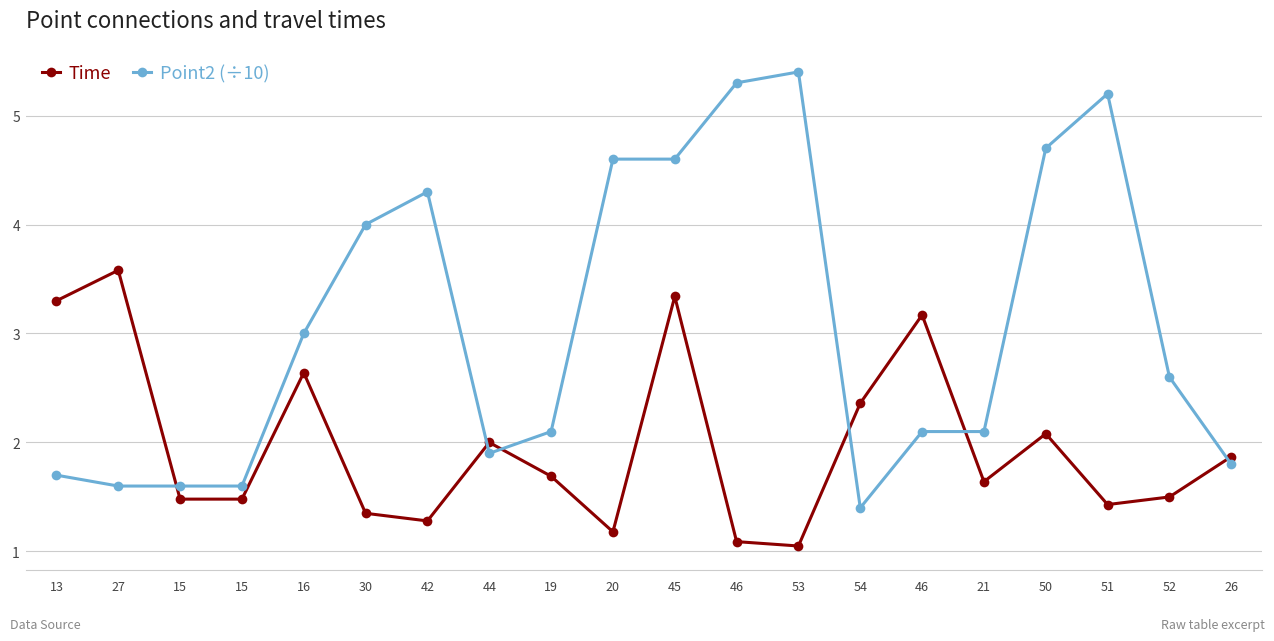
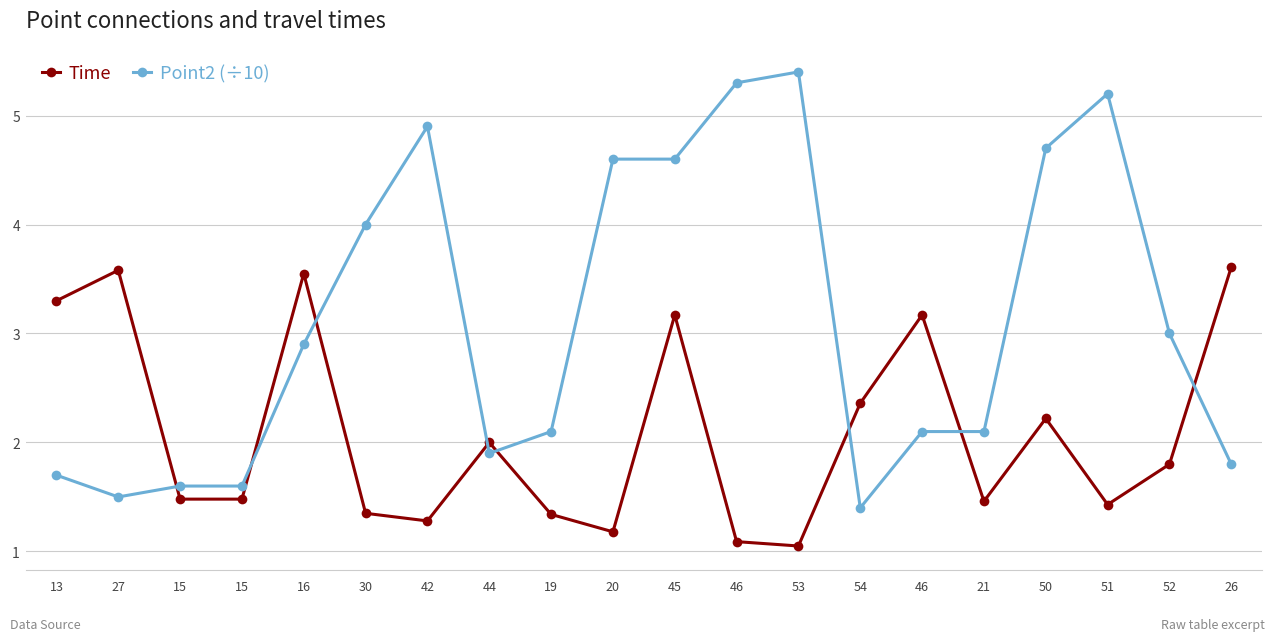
Point2 (÷10), 27: 1.60 -> 1.50
Time, 16: 2.64 -> 3.55
Point2 (÷10), 16: 3.00 -> 2.90
Point2 (÷10), 42: 4.30 -> 4.90
Time, 19: 1.69 -> 1.34
Time, 45: 3.34 -> 3.17
Time, 21: 1.64 -> 1.46
Time, 50: 2.08 -> 2.22
Time, 52: 1.5 -> 1.8
Point2 (÷10), 52: 2.60 -> 3.00
Time, 26: 1.87 -> 3.61
